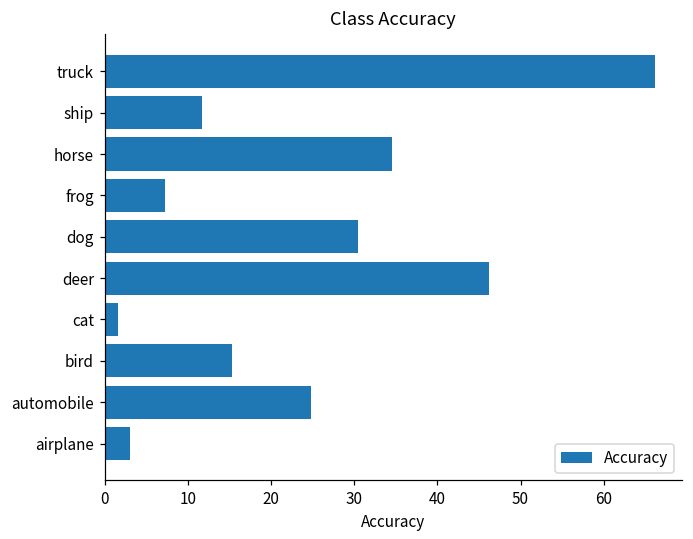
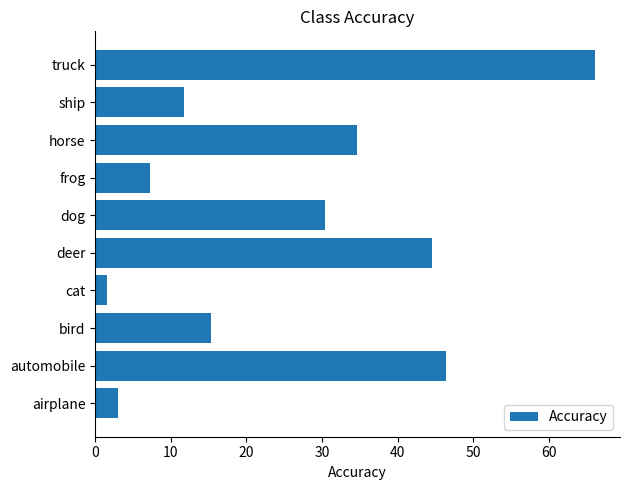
deer: 46 -> 45
automobile: 25 -> 46
